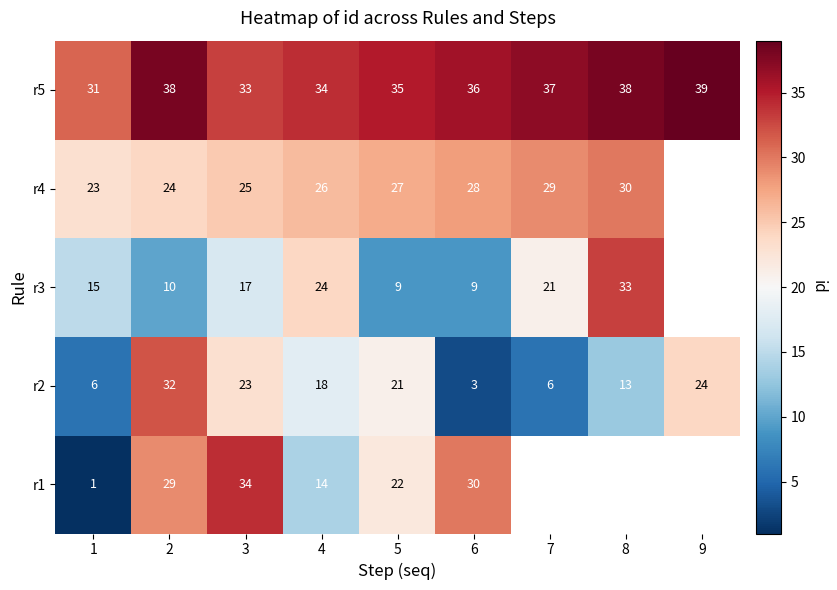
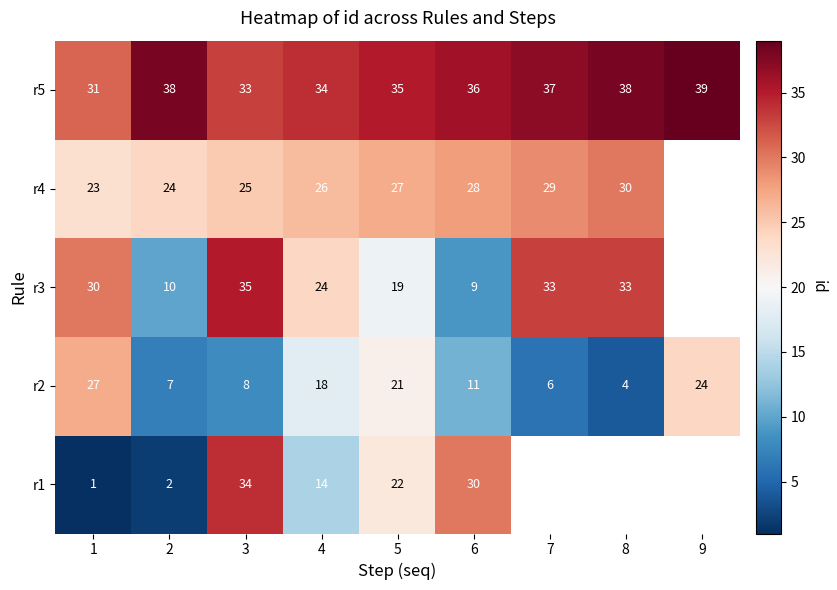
r3, 1: 15 -> 30
r3, 3: 17 -> 35
r3, 5: 9 -> 19
r3, 7: 21 -> 33
r2, 1: 6 -> 27
r2, 2: 32 -> 7
r2, 3: 23 -> 8
r2, 6: 3 -> 11
r2, 8: 13 -> 4
r1, 2: 29 -> 2
